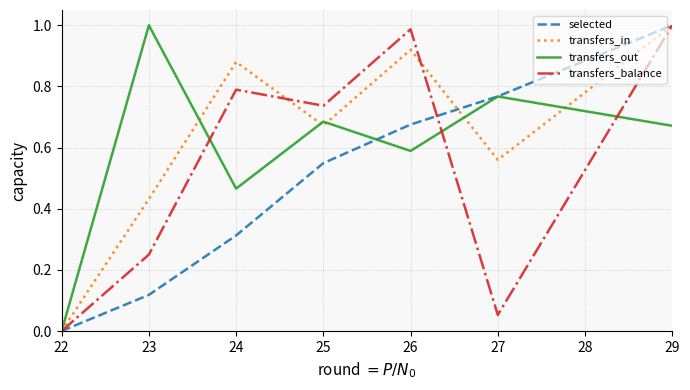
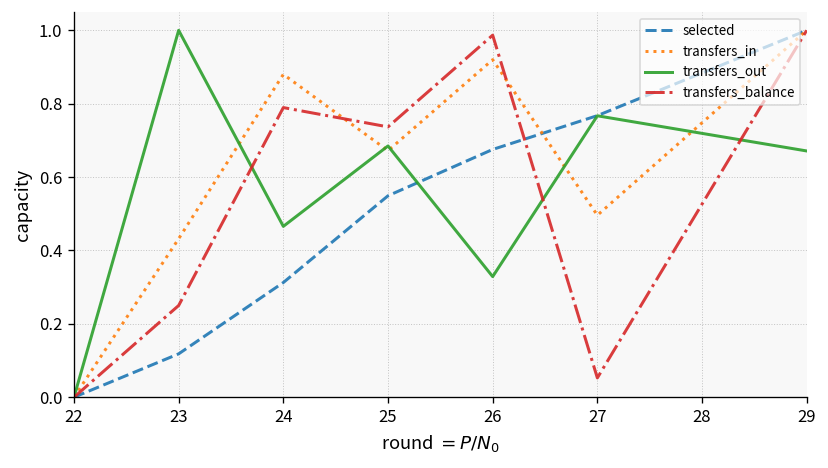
transfers_out, 26: 0.59 -> 0.33
transfers_in, 27: 0.56 -> 0.50
